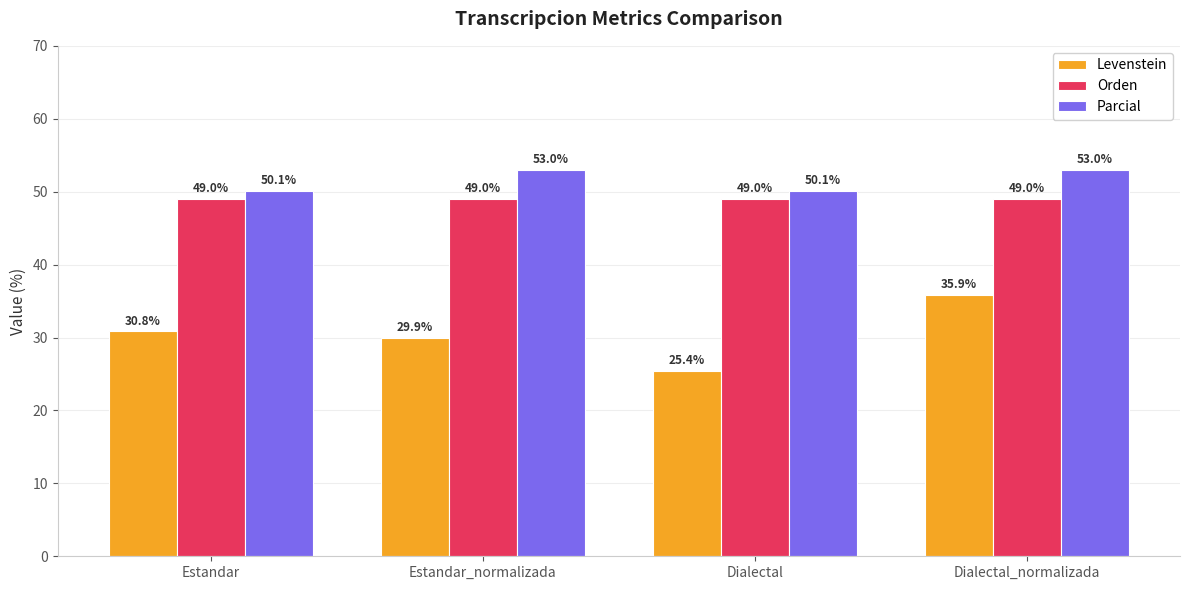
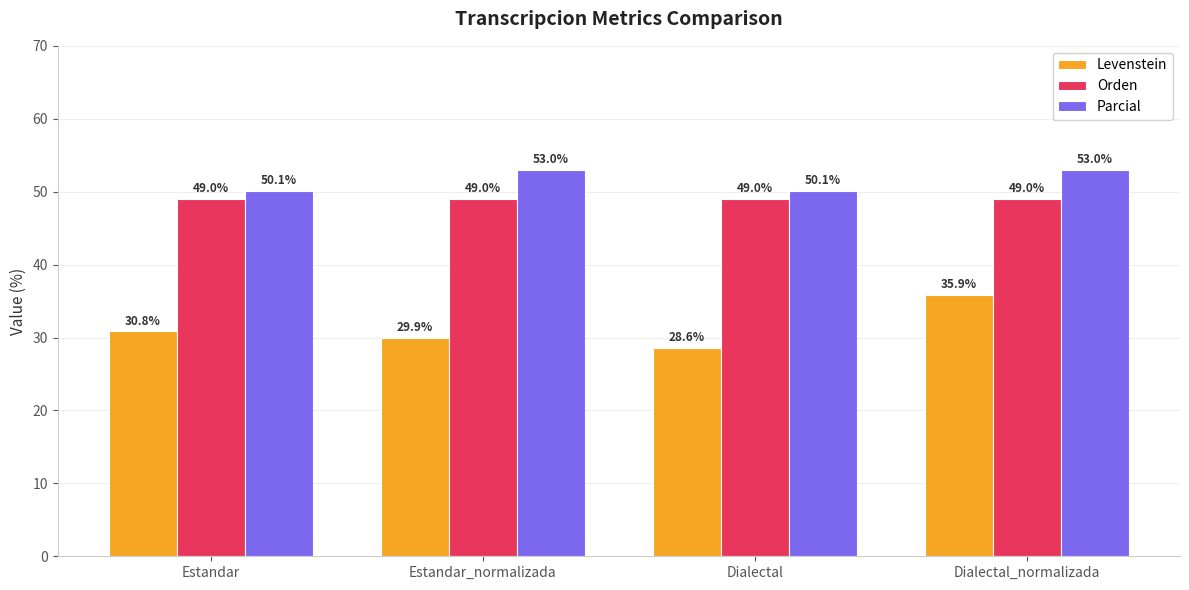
Levenstein, Dialectal: 25.4% -> 28.6%
